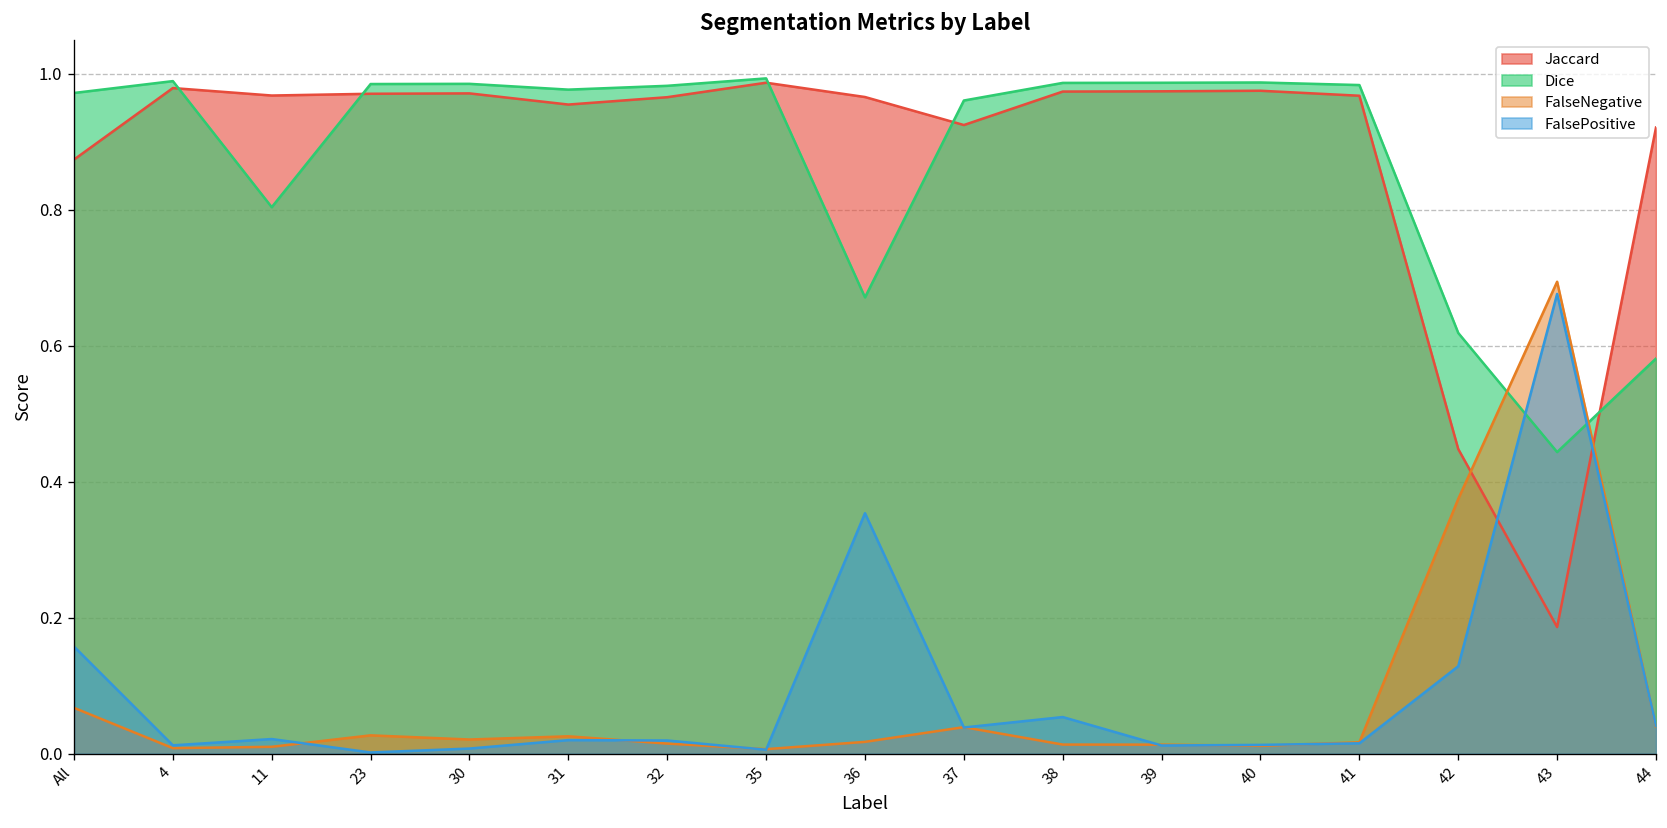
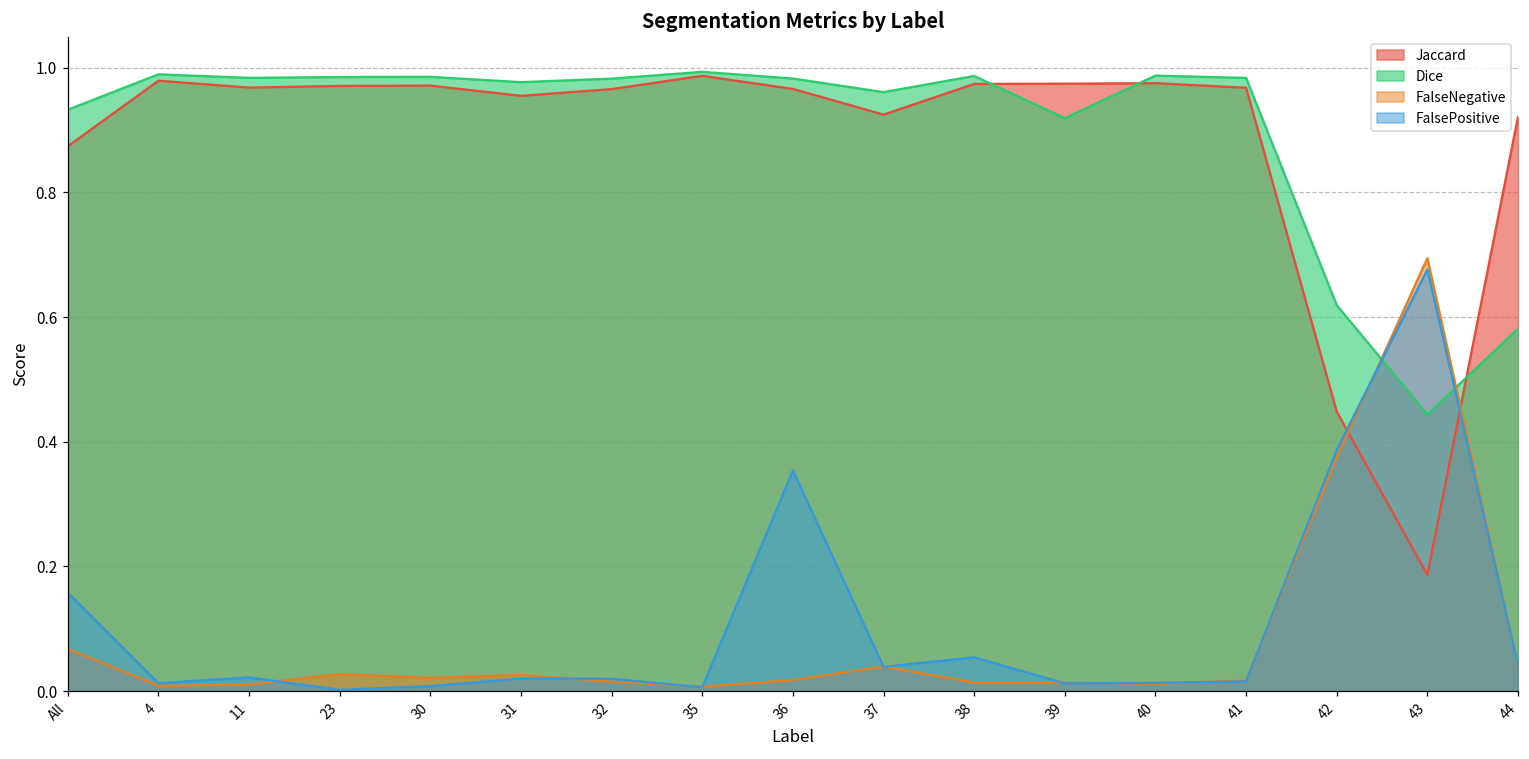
Dice, All: 0.97 -> 0.93
Dice, 11: 0.80 -> 0.98
Dice, 36: 0.67 -> 0.98
Dice, 39: 0.99 -> 0.92
FalsePositive, 42: 0.13 -> 0.39
